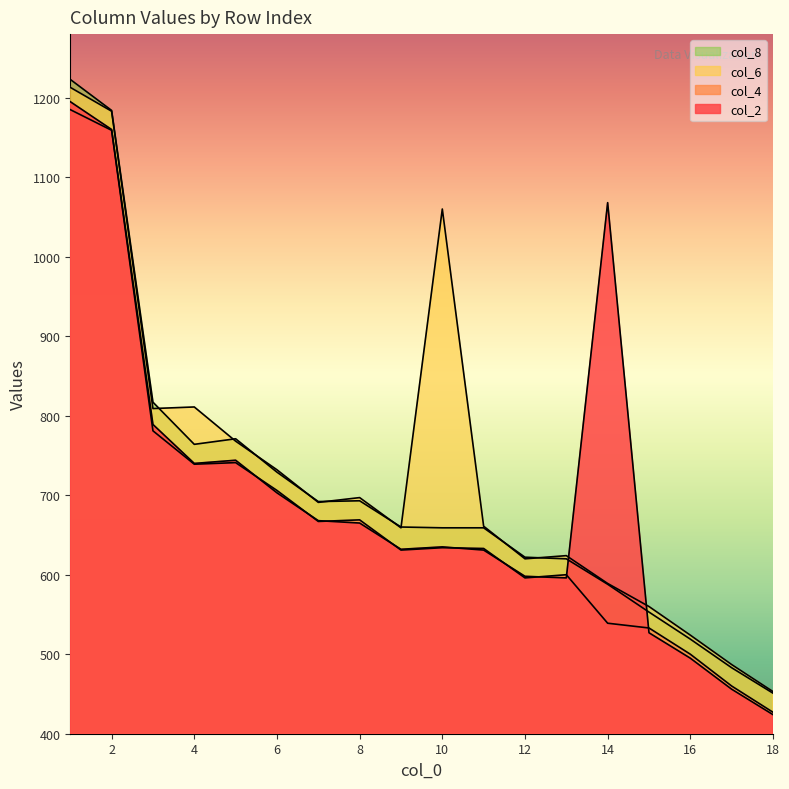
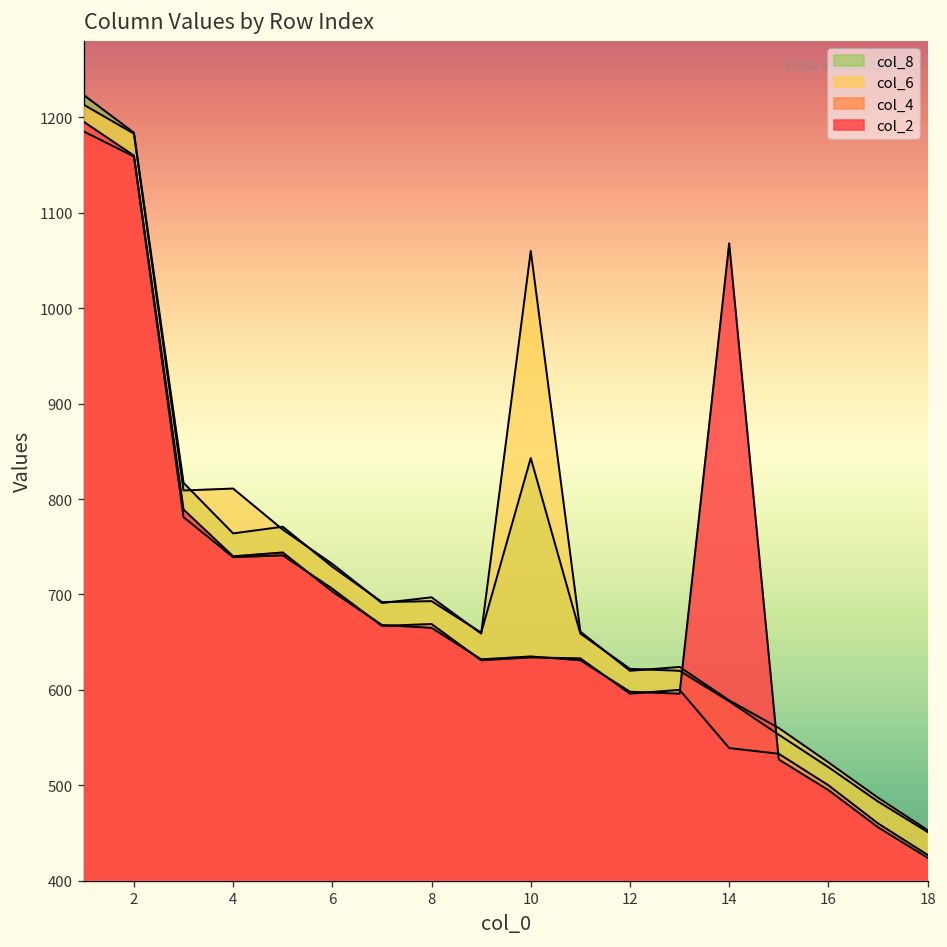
col_8, 10: 660 -> 840
